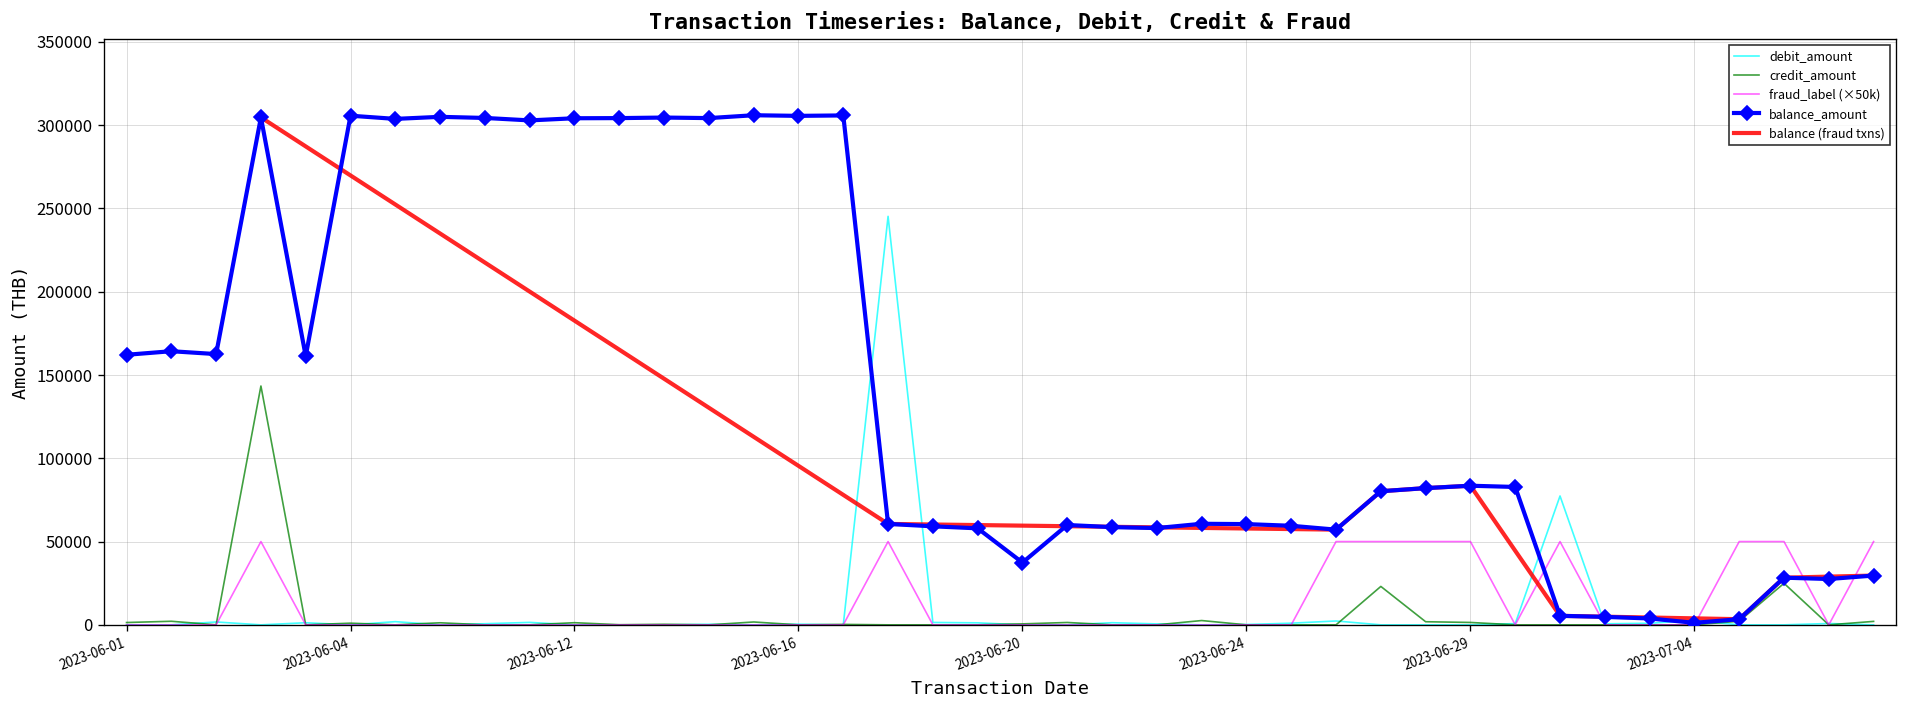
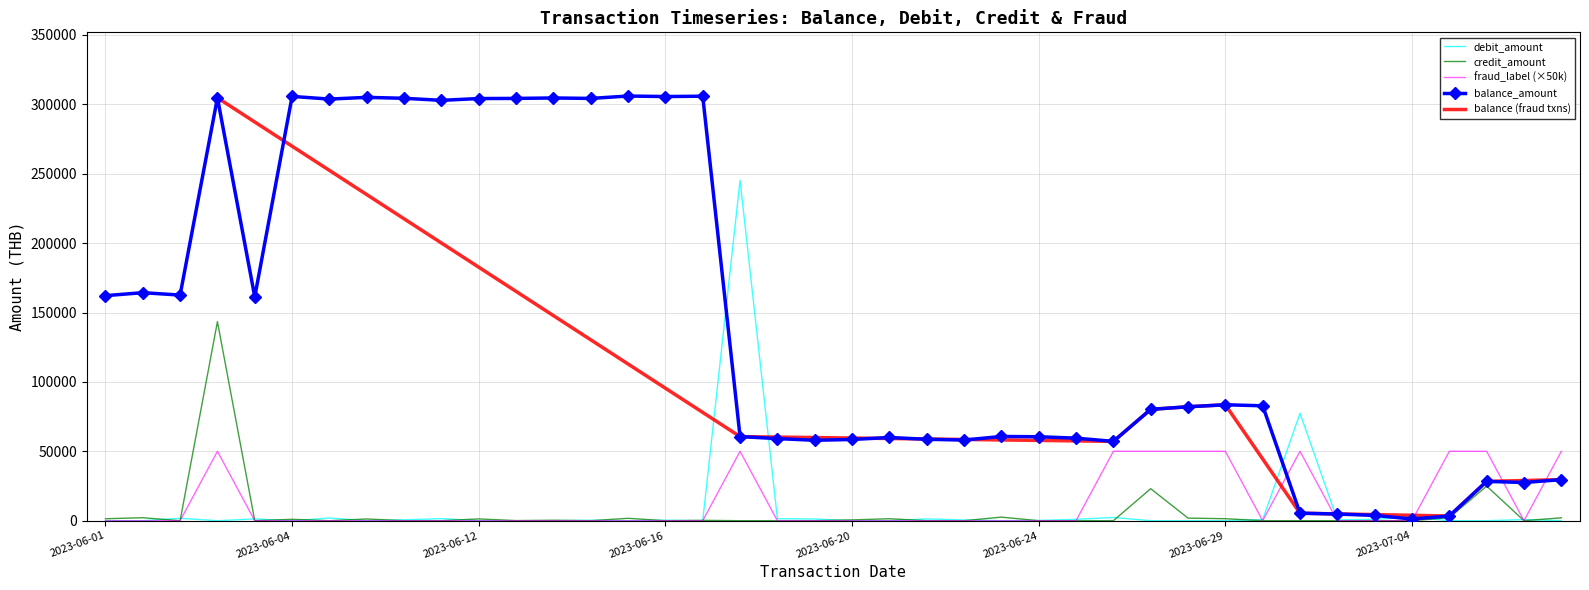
balance_amount, 2023-06-20: 37000 -> 59000
